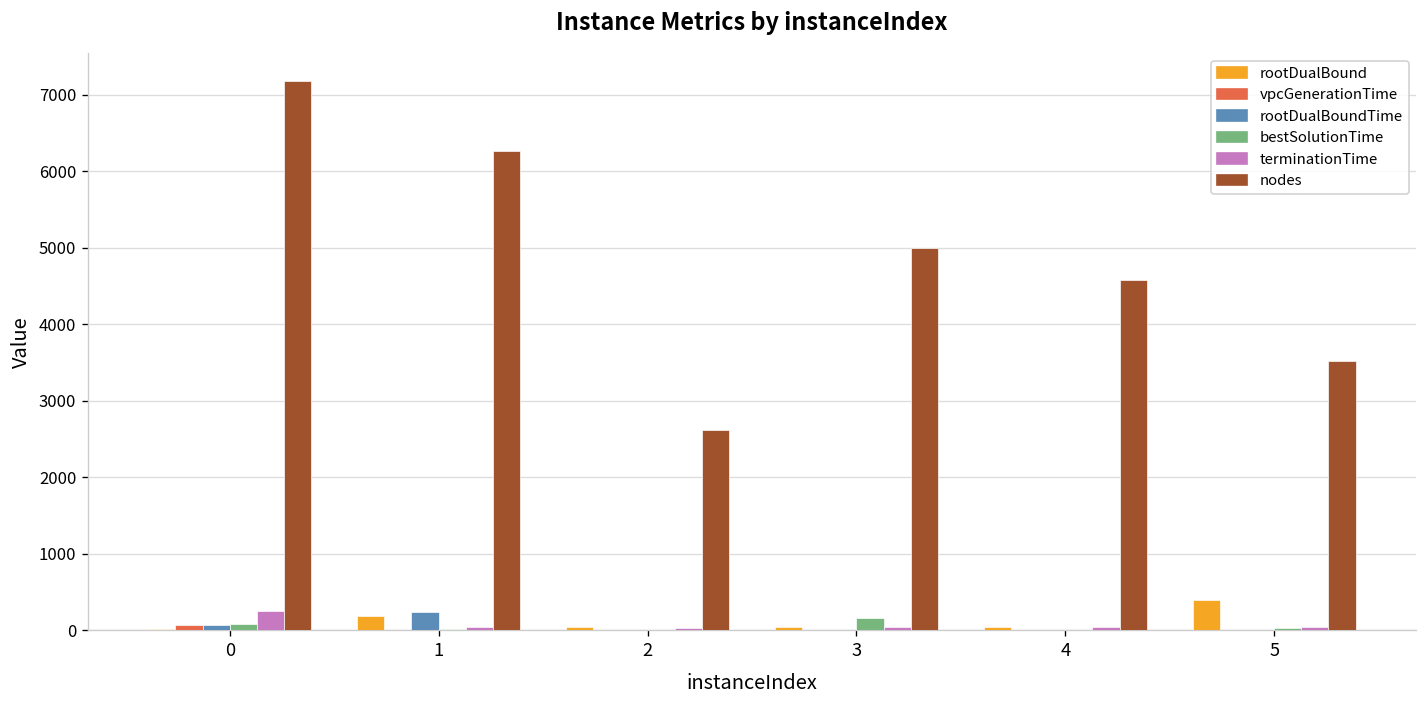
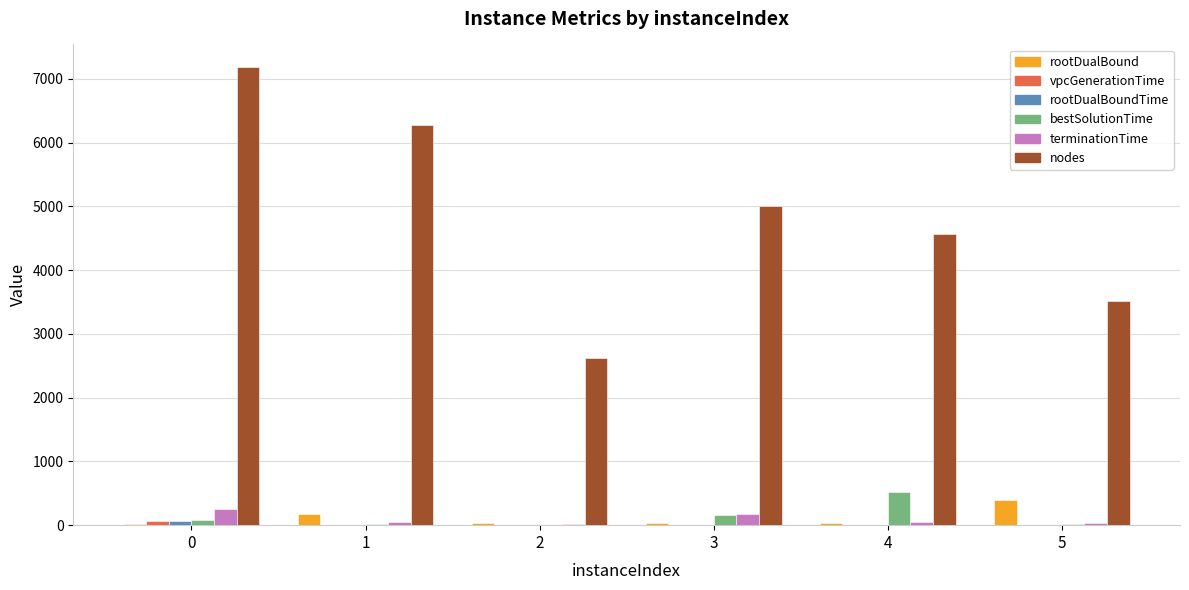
rootDualBoundTime, 1: 200 -> 0
terminationTime, 3: 0 -> 200
bestSolutionTime, 4: 0 -> 500
